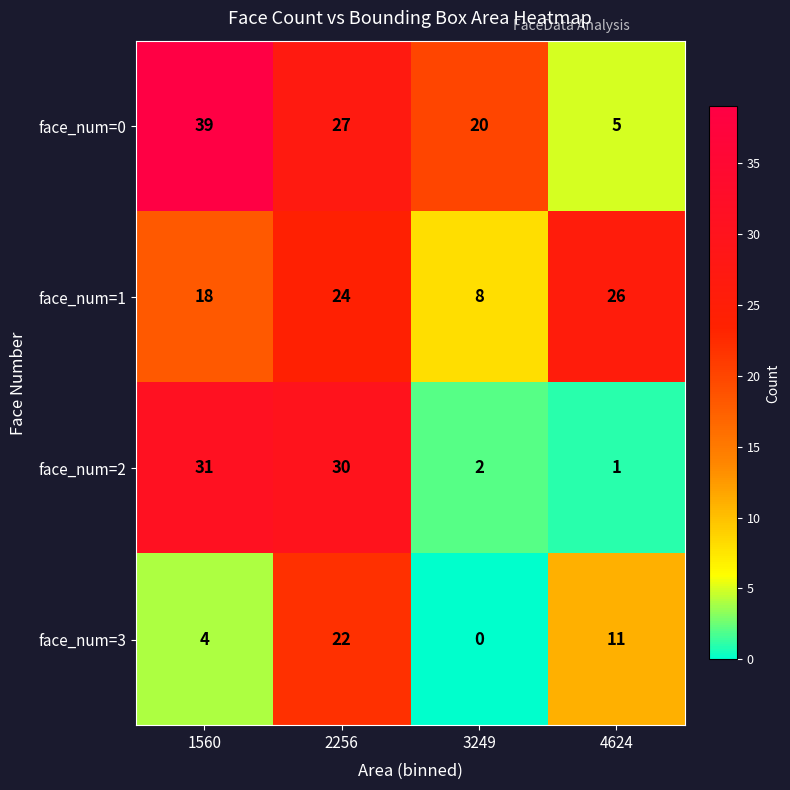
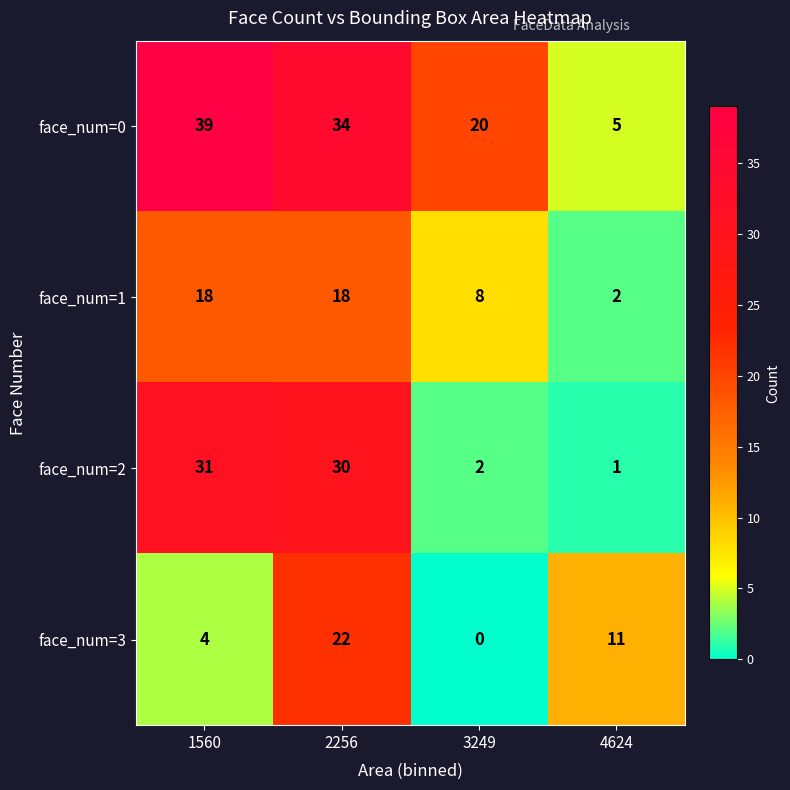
face_num=0, 2256: 27 -> 34
face_num=1, 2256: 24 -> 18
face_num=1, 4624: 26 -> 2
